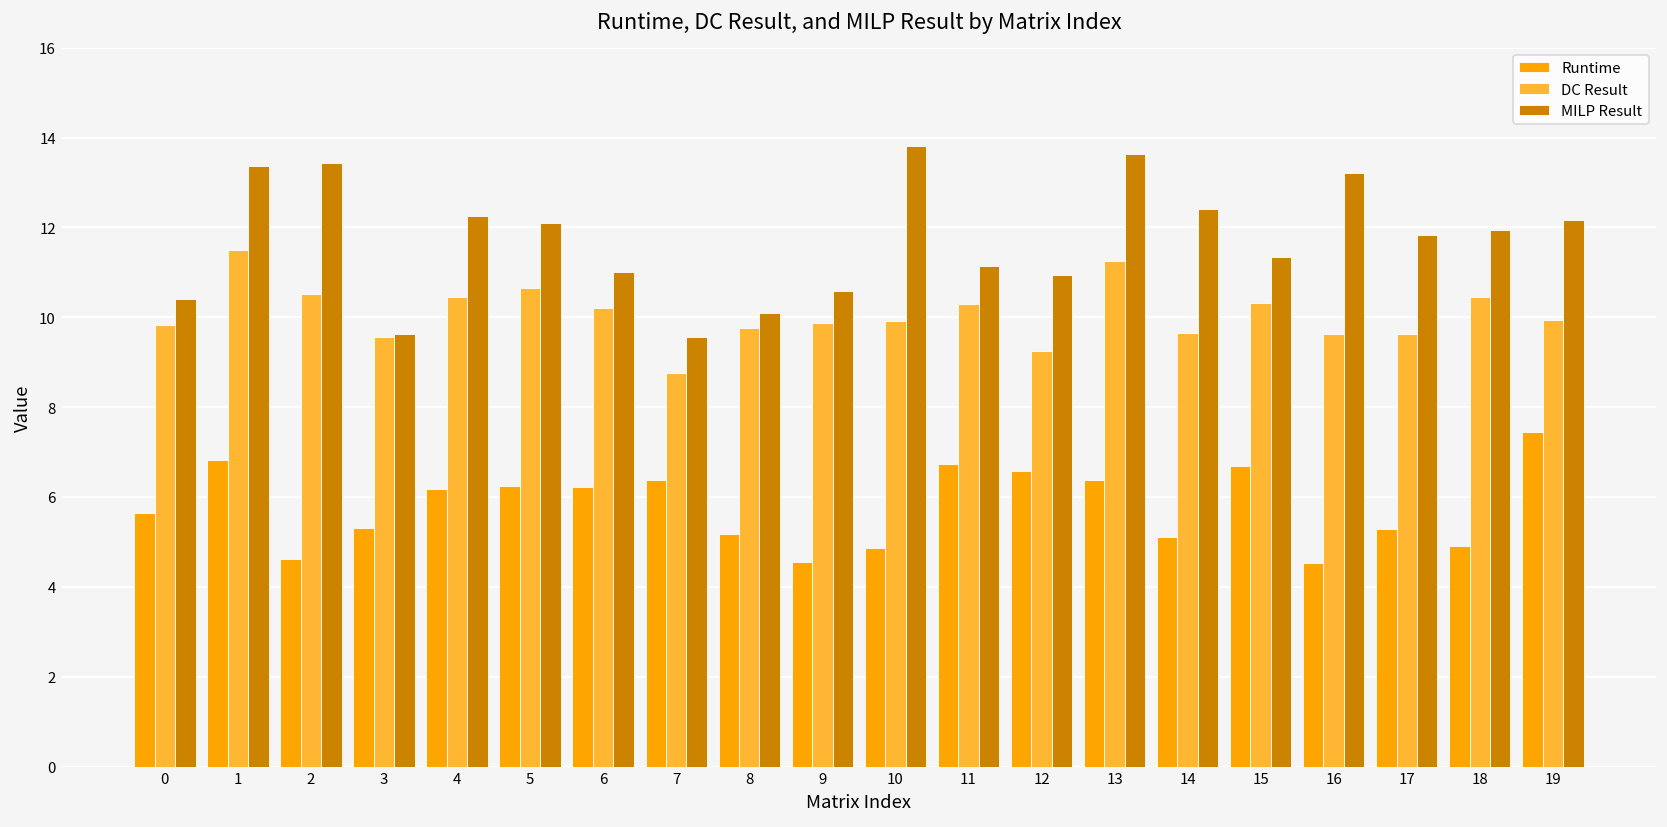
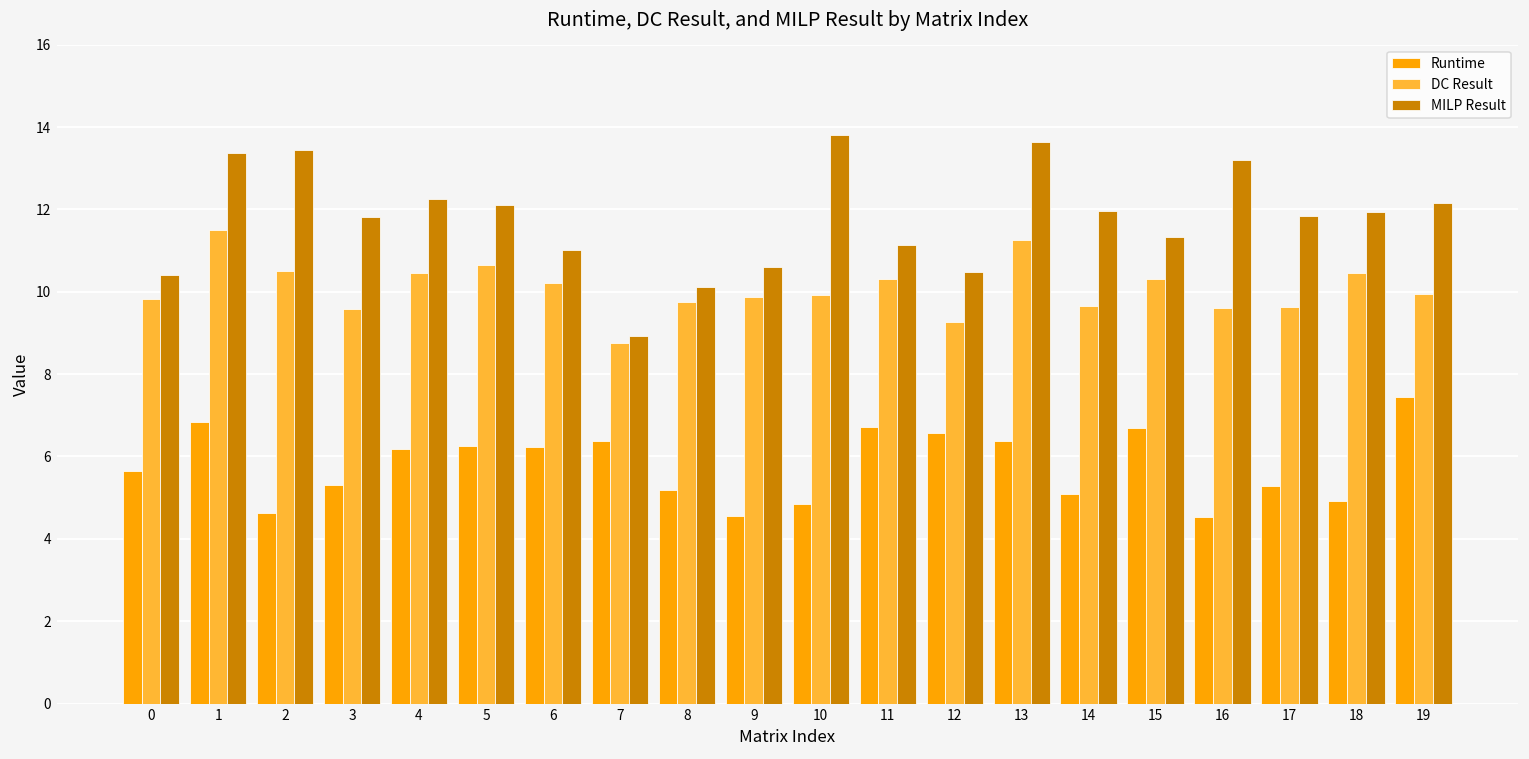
MILP Result, 3: 9.6 -> 11.8
MILP Result, 7: 9.6 -> 8.9
MILP Result, 12: 10.9 -> 10.5
MILP Result, 14: 12.4 -> 12.0
